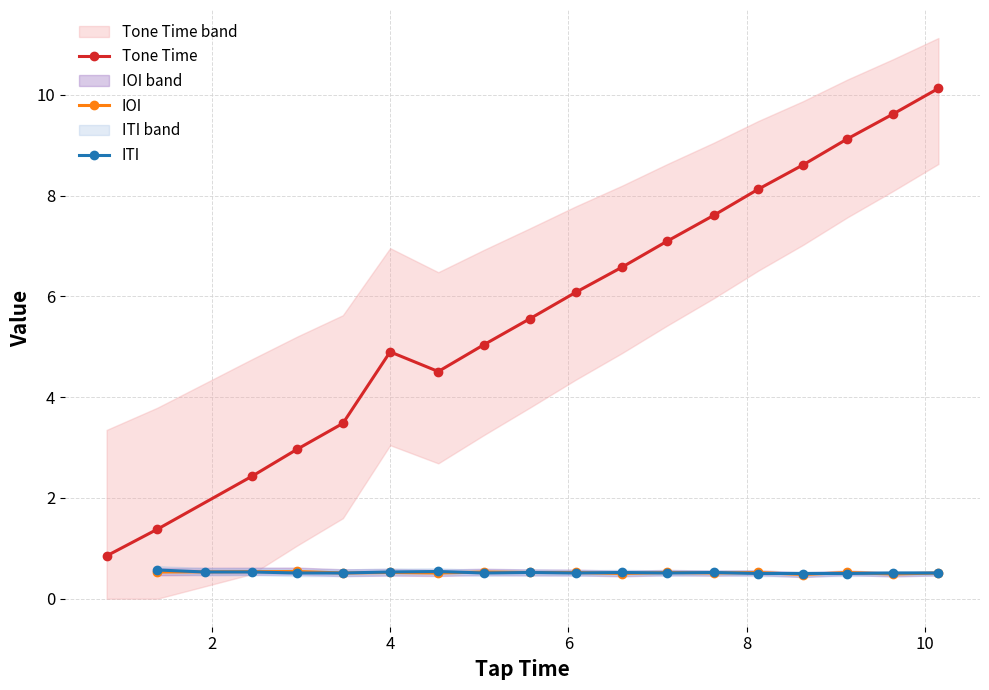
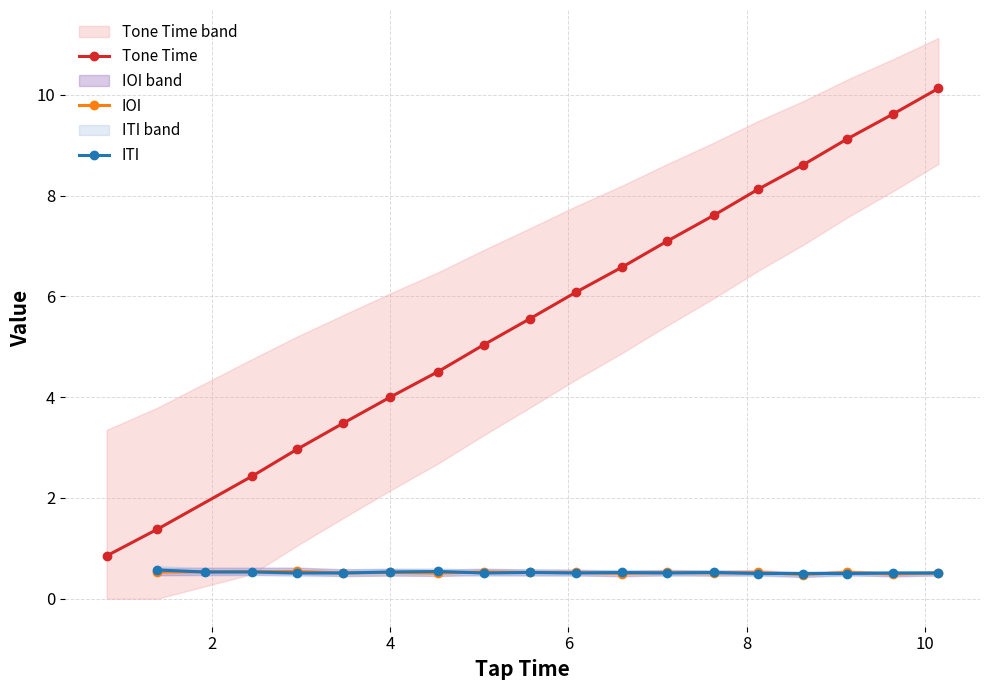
Tone Time, 4: 4.9 -> 4.0
